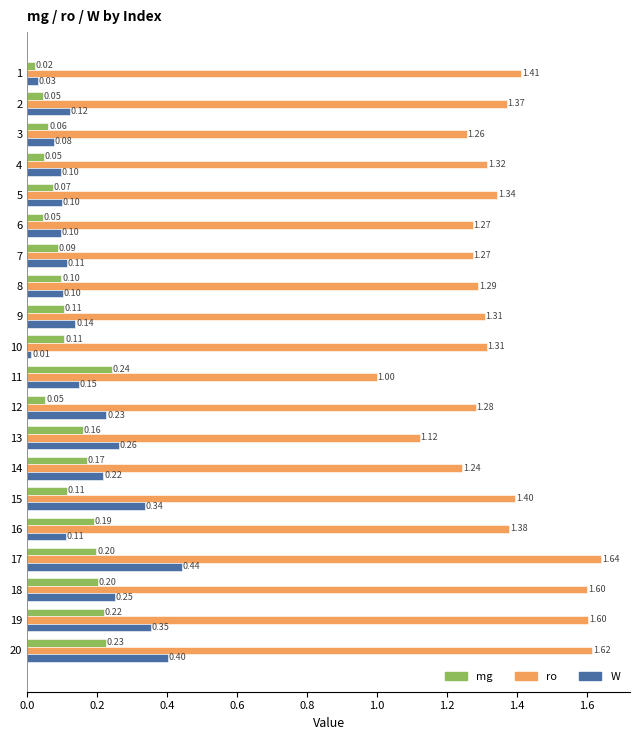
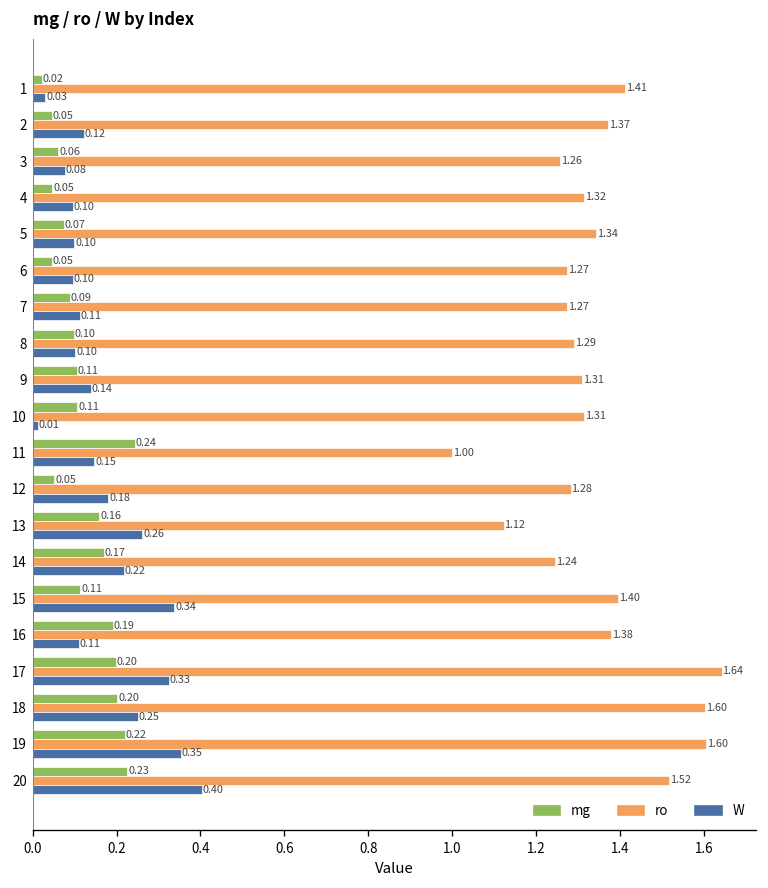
W, 12: 0.23 -> 0.18
W, 17: 0.44 -> 0.33
ro, 20: 1.62 -> 1.52
